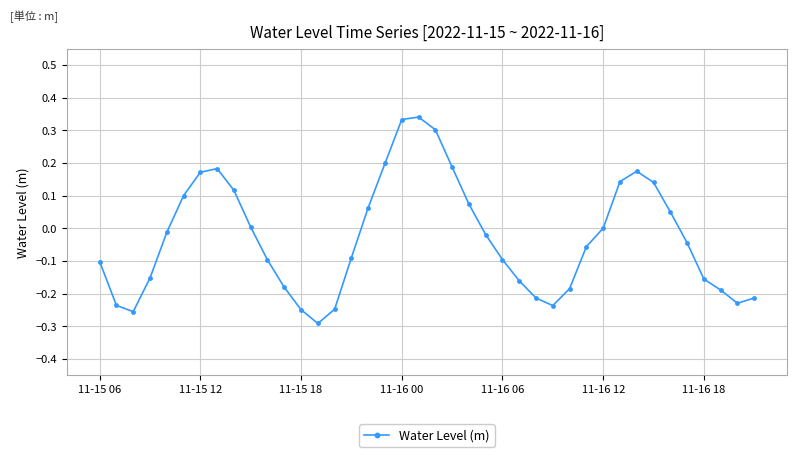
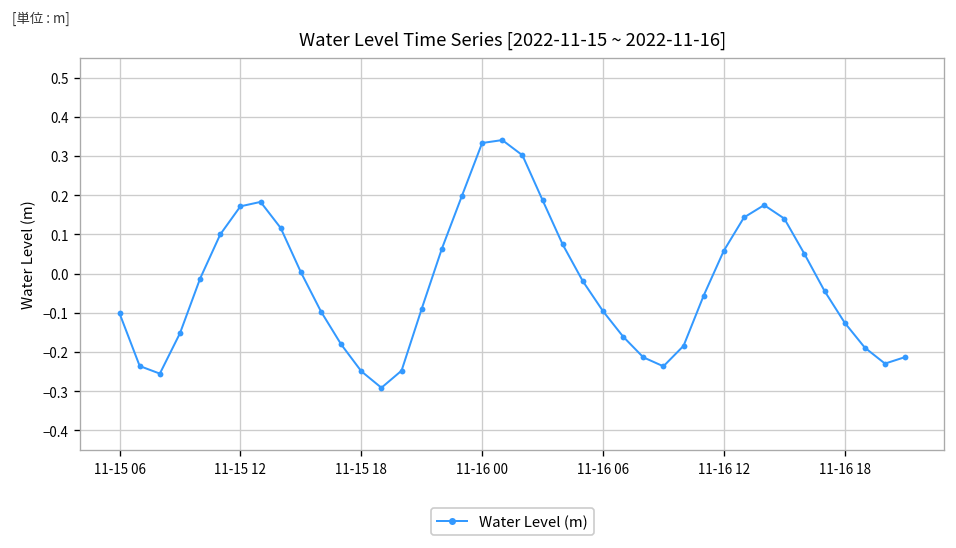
11-16 12: 0.00 -> 0.06
11-16 18: -0.16 -> -0.13
